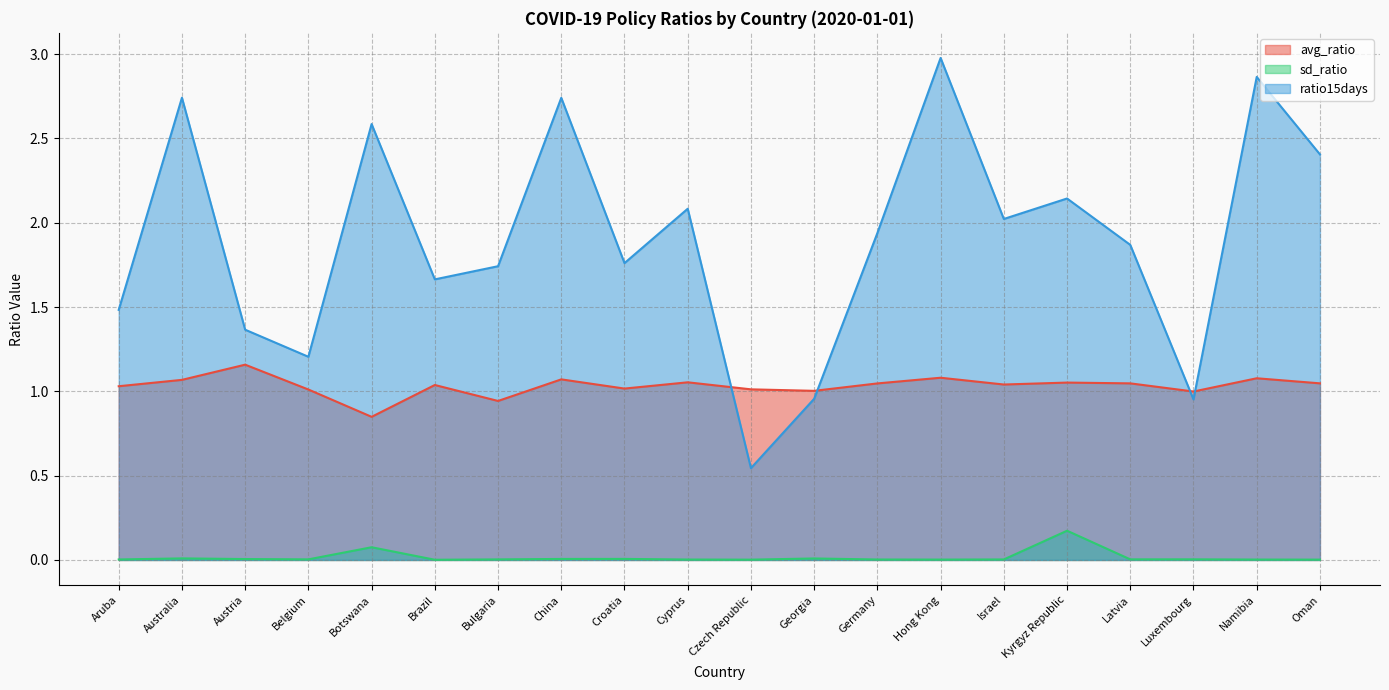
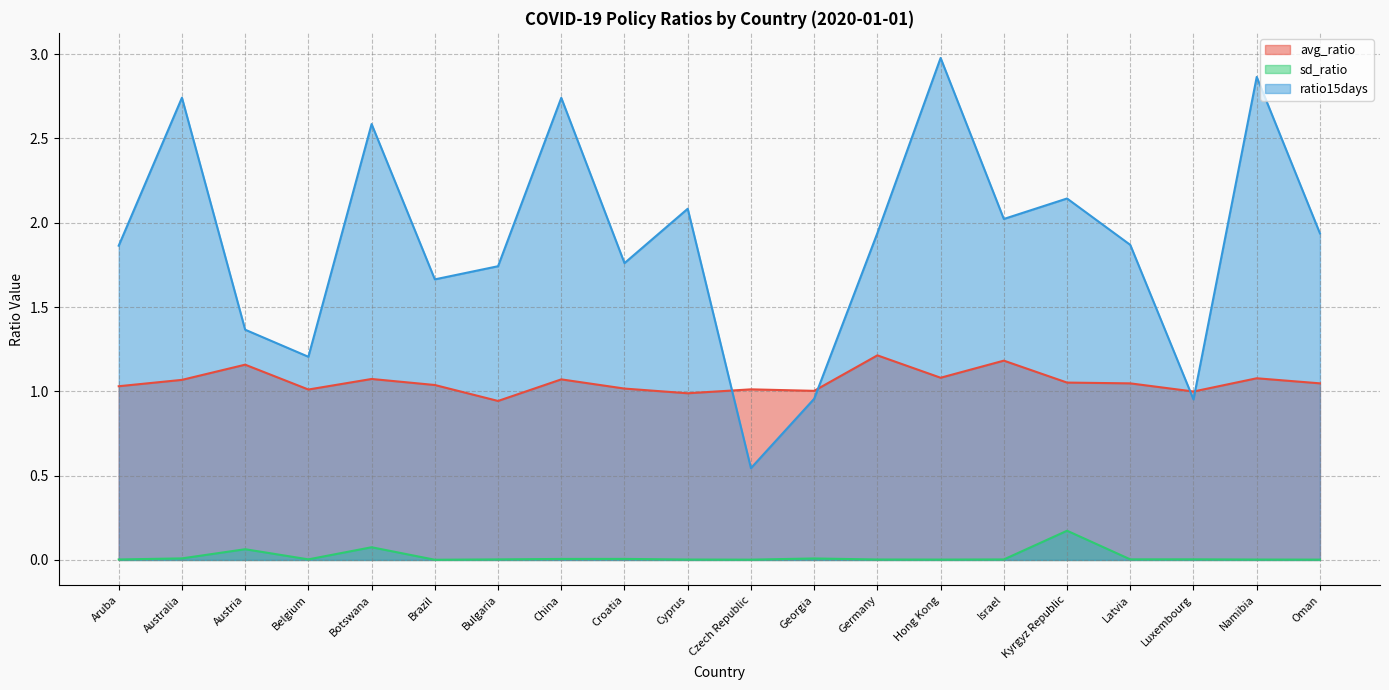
ratio15days, Aruba: 1.48 -> 1.86
sd_ratio, Austria: 0.01 -> 0.06
avg_ratio, Botswana: 0.85 -> 1.07
avg_ratio, Cyprus: 1.05 -> 0.99
avg_ratio, Germany: 1.05 -> 1.21
avg_ratio, Israel: 1.04 -> 1.18
ratio15days, Oman: 2.41 -> 1.94
